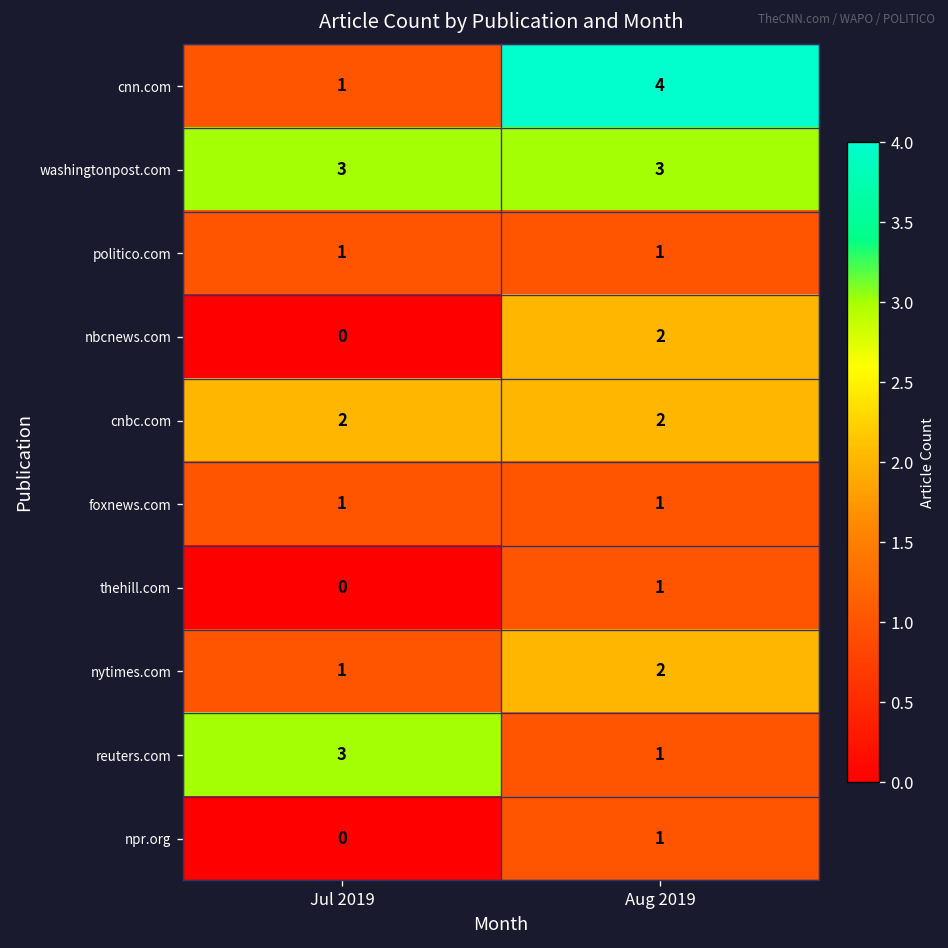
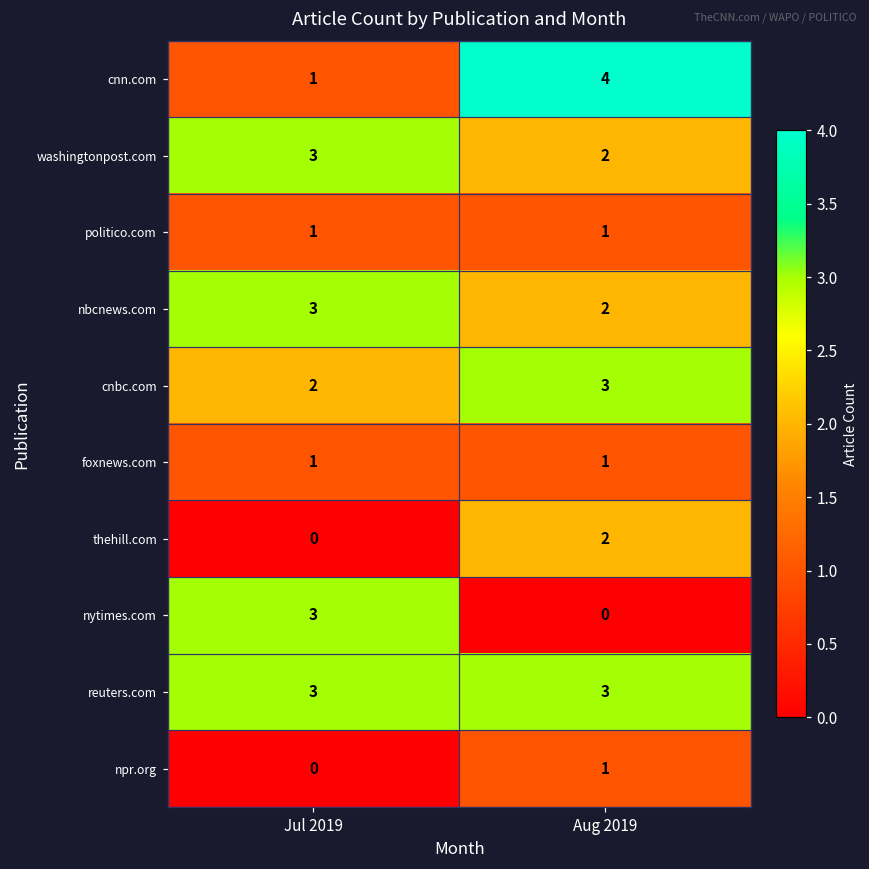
washingtonpost.com, Aug 2019: 3 -> 2
nbcnews.com, Jul 2019: 0 -> 3
cnbc.com, Aug 2019: 2 -> 3
thehill.com, Aug 2019: 1 -> 2
nytimes.com, Jul 2019: 1 -> 3
nytimes.com, Aug 2019: 2 -> 0
reuters.com, Aug 2019: 1 -> 3
